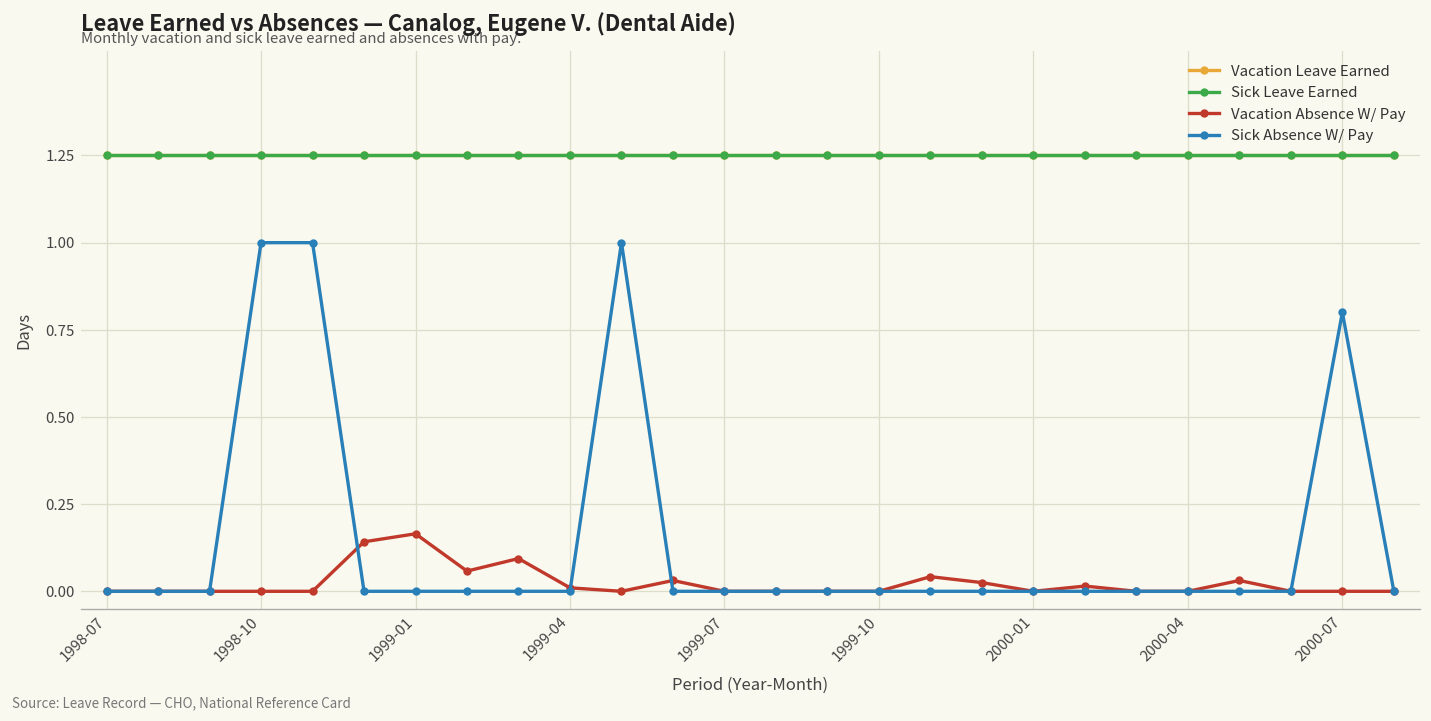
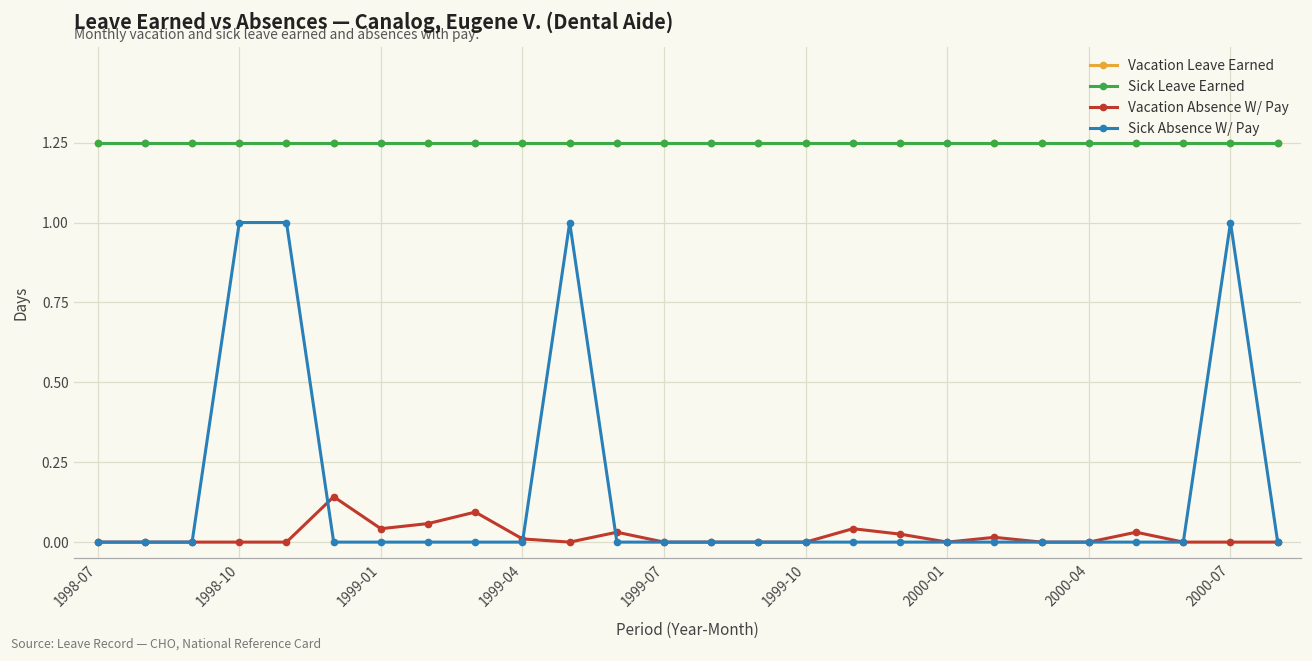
Vacation Absence W/ Pay, 1999-01: 0.17 -> 0.04
Sick Absence W/ Pay, 2000-07: 0.8 -> 1.0
